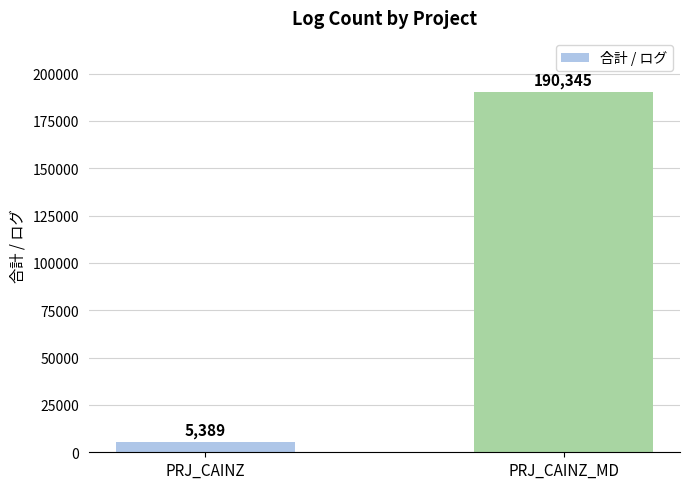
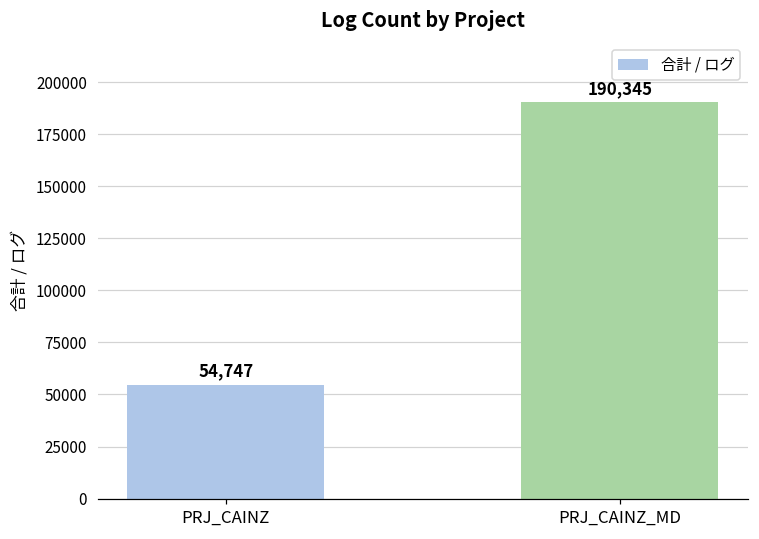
PRJ_CAINZ: 5,389 -> 54,747
